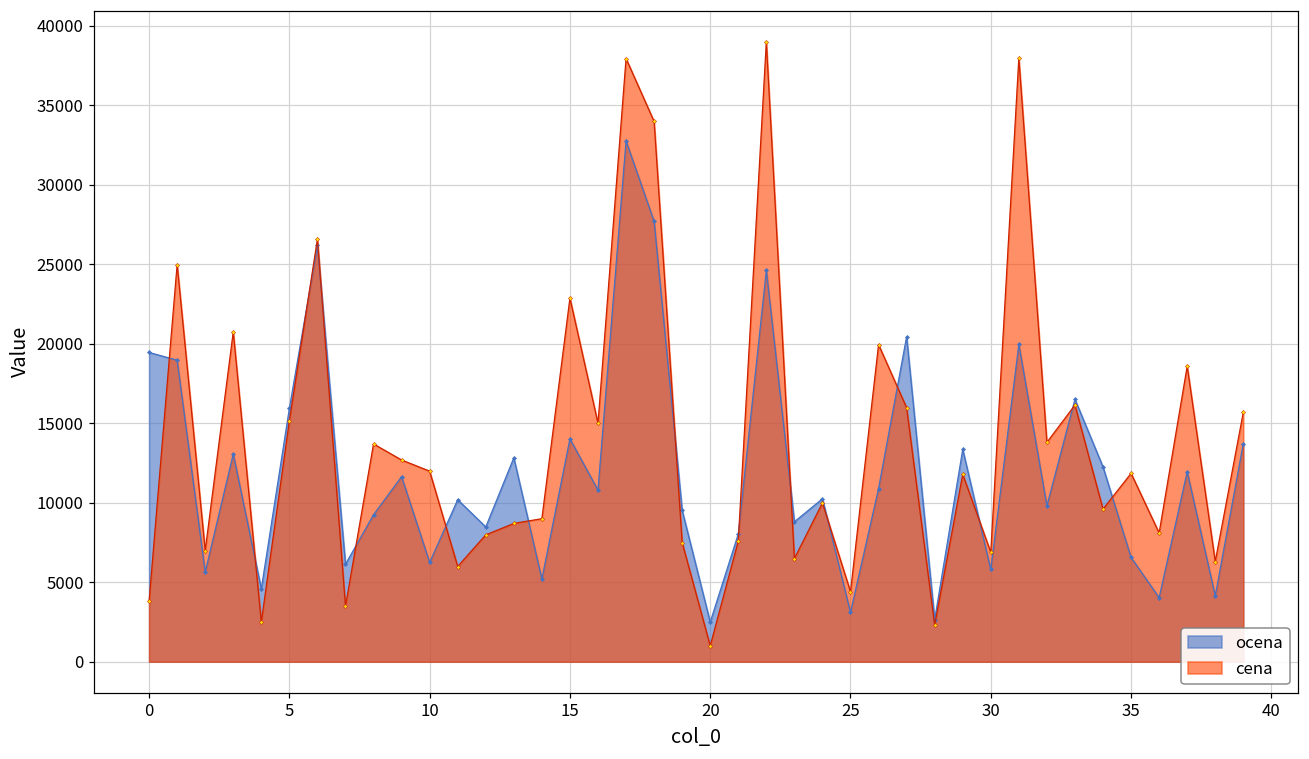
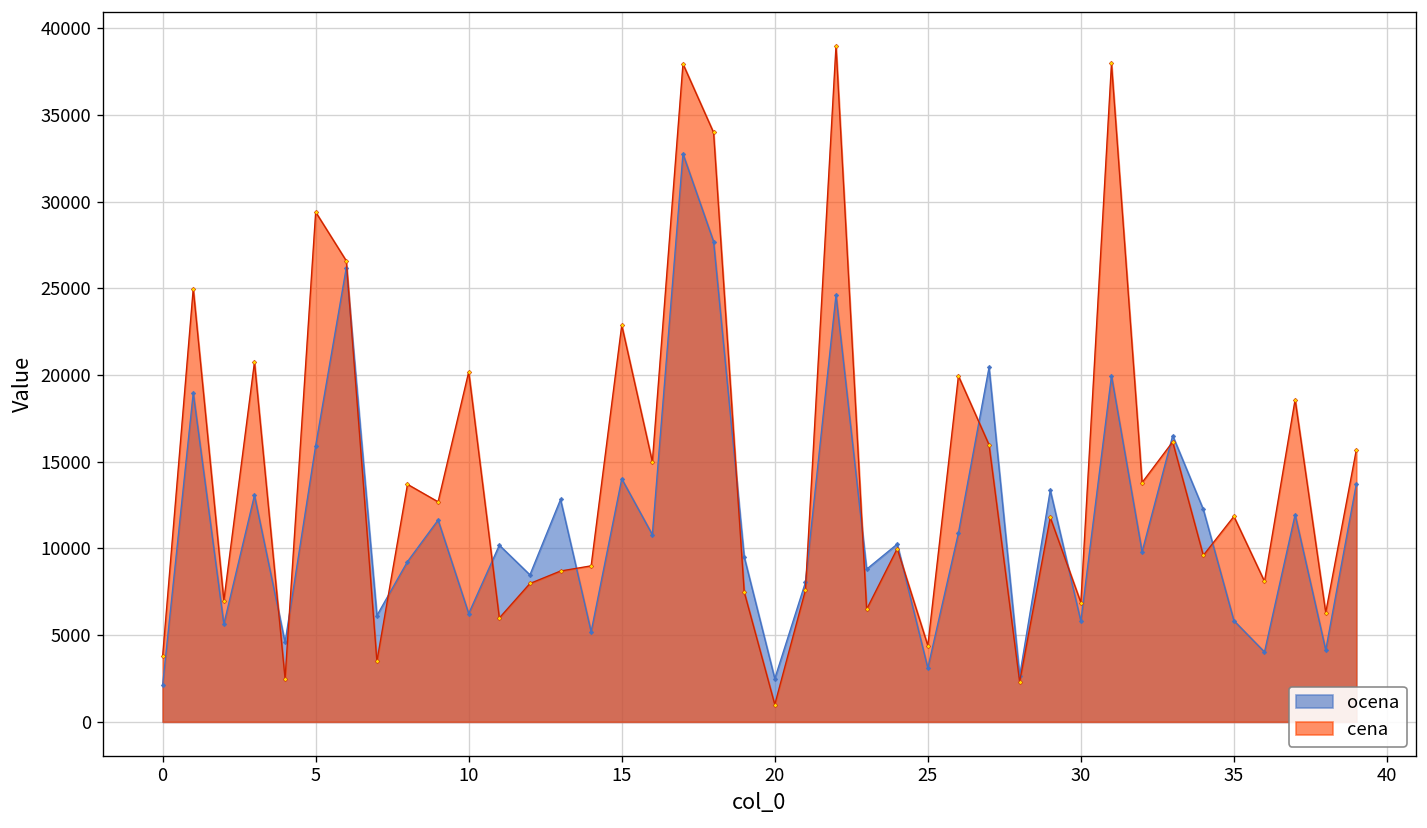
ocena, 0: 19500 -> 2100
cena, 5: 15200 -> 29400
cena, 10: 12000 -> 20200
ocena, 35: 6600 -> 5800
